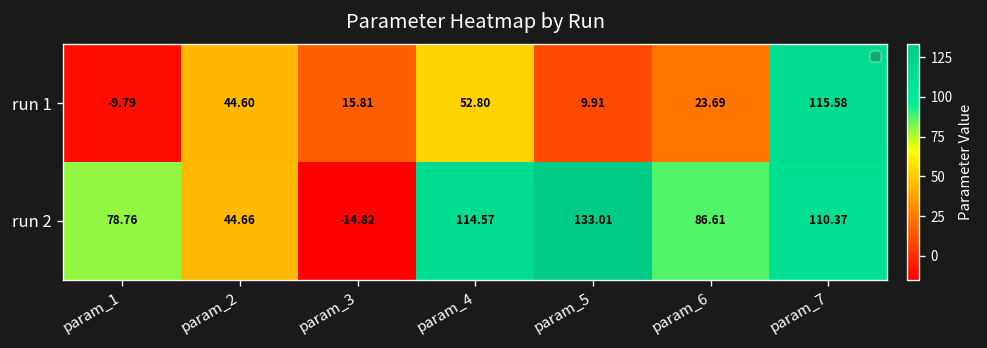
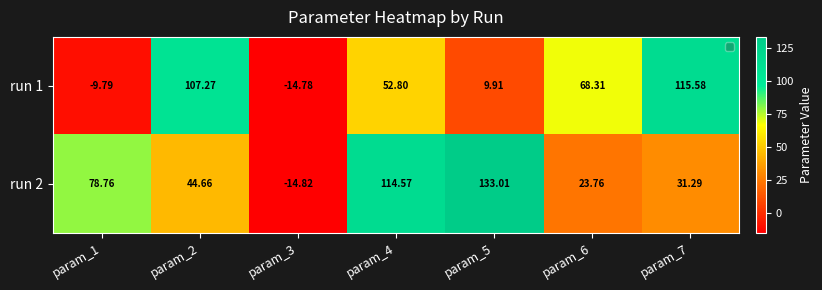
run 1, param_2: 44.60 -> 107.27
run 1, param_3: 15.81 -> -14.78
run 1, param_6: 23.69 -> 68.31
run 2, param_6: 86.61 -> 23.76
run 2, param_7: 110.37 -> 31.29
